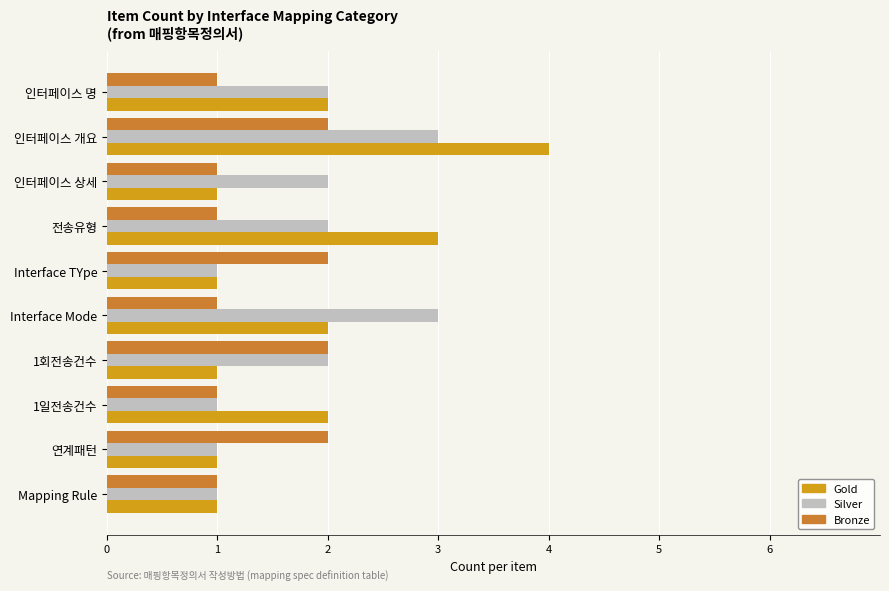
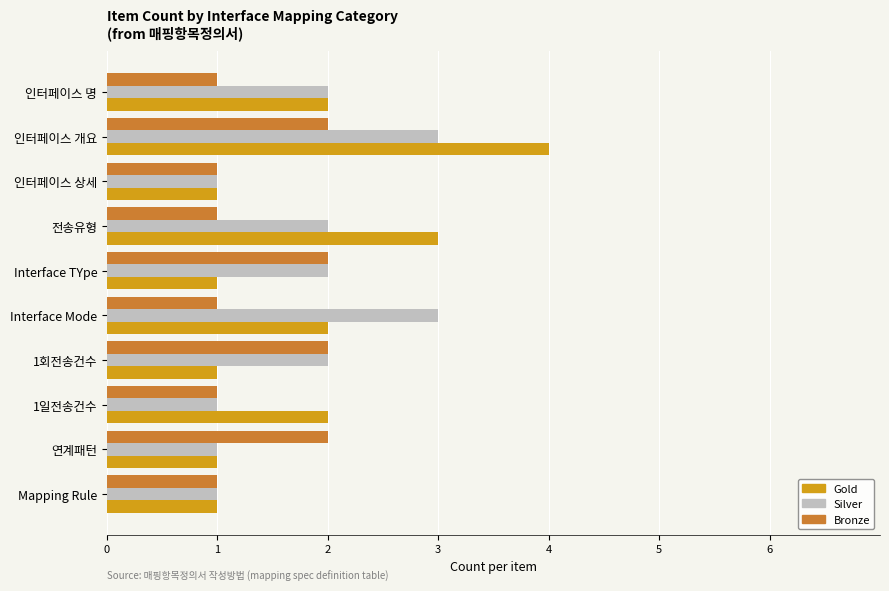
Silver, 인터페이스 상세: 2 -> 1
Silver, Interface TYpe: 1 -> 2
